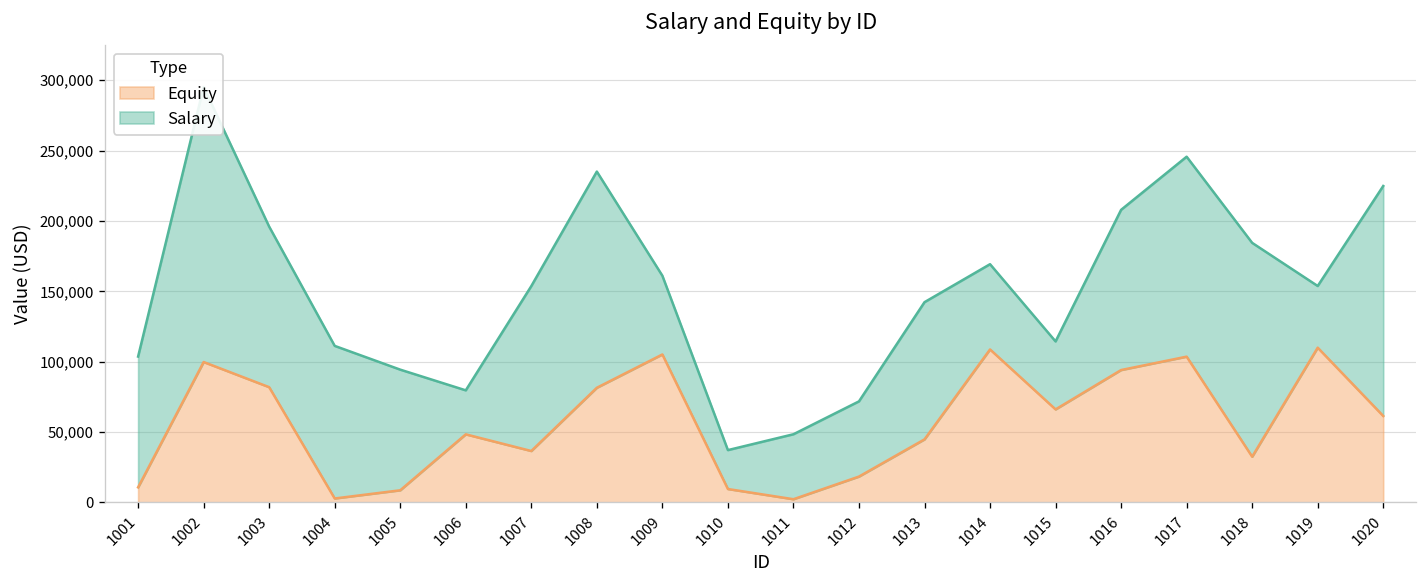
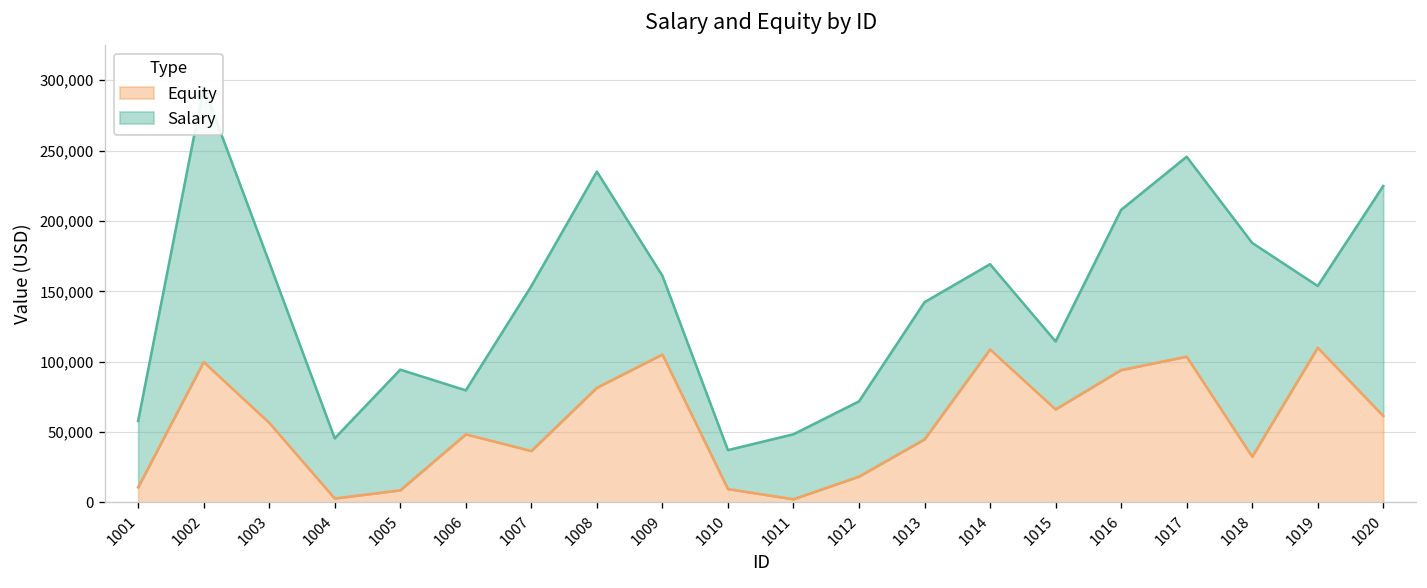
Salary, 1001: 93,000 -> 47,000
Equity, 1003: 82,000 -> 57,000
Salary, 1004: 108,000 -> 43,000
